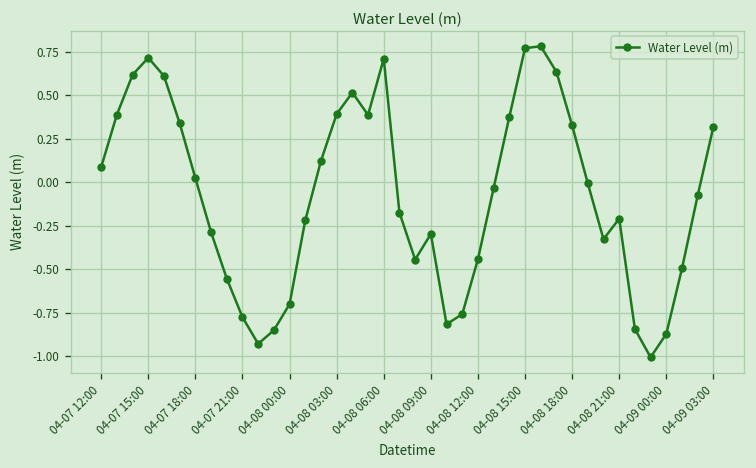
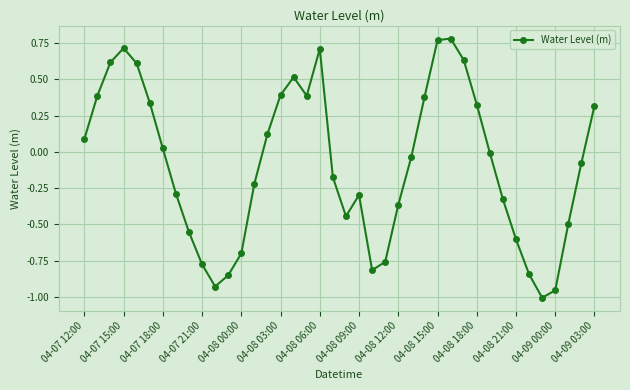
04-08 12:00: -0.44 -> -0.37
04-08 21:00: -0.21 -> -0.60
04-09 00:00: -0.87 -> -0.95
